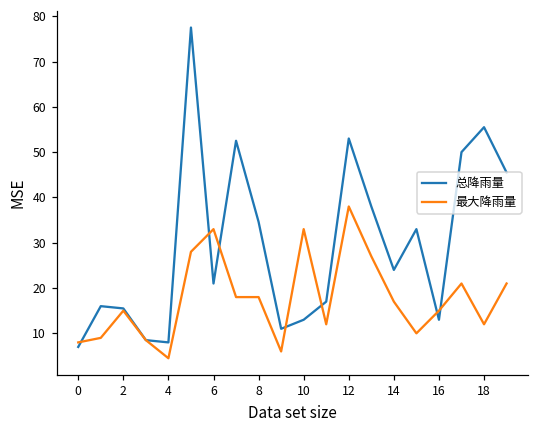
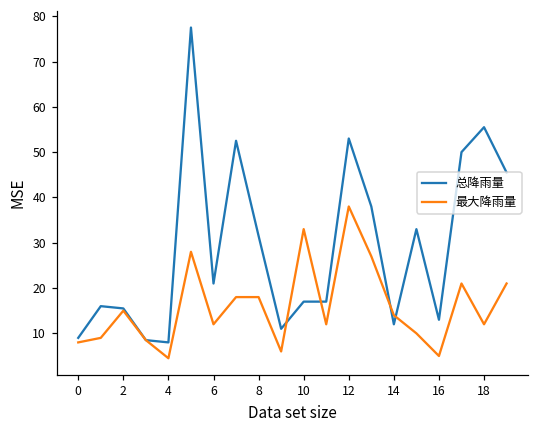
总降雨量, 0: 7 -> 9
最大降雨量, 6: 33 -> 12
总降雨量, 8: 35 -> 32
总降雨量, 10: 13 -> 17
总降雨量, 14: 24 -> 12
最大降雨量, 14: 17 -> 14
最大降雨量, 16: 15 -> 5
